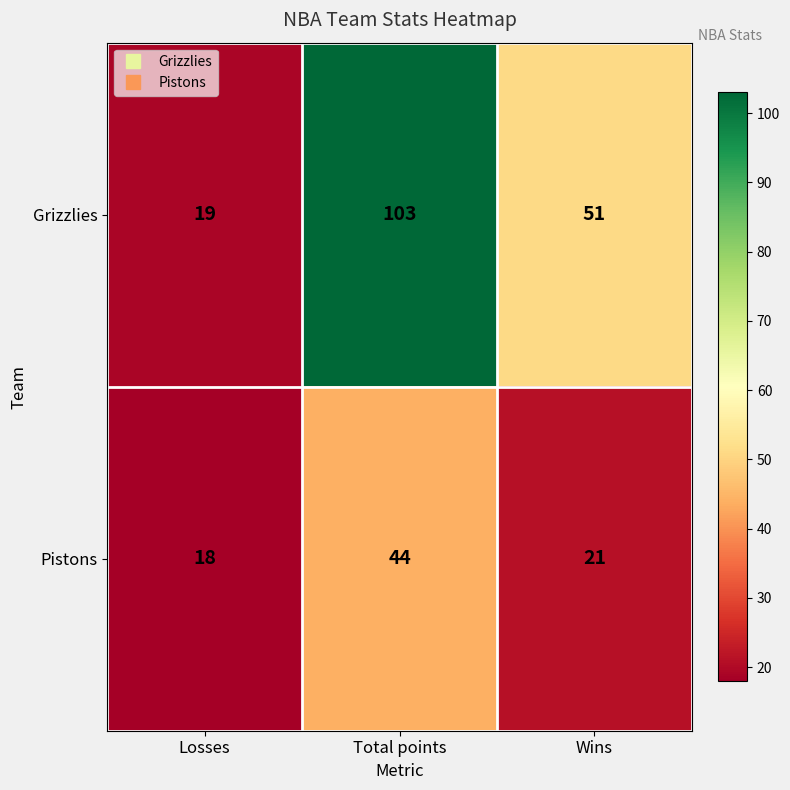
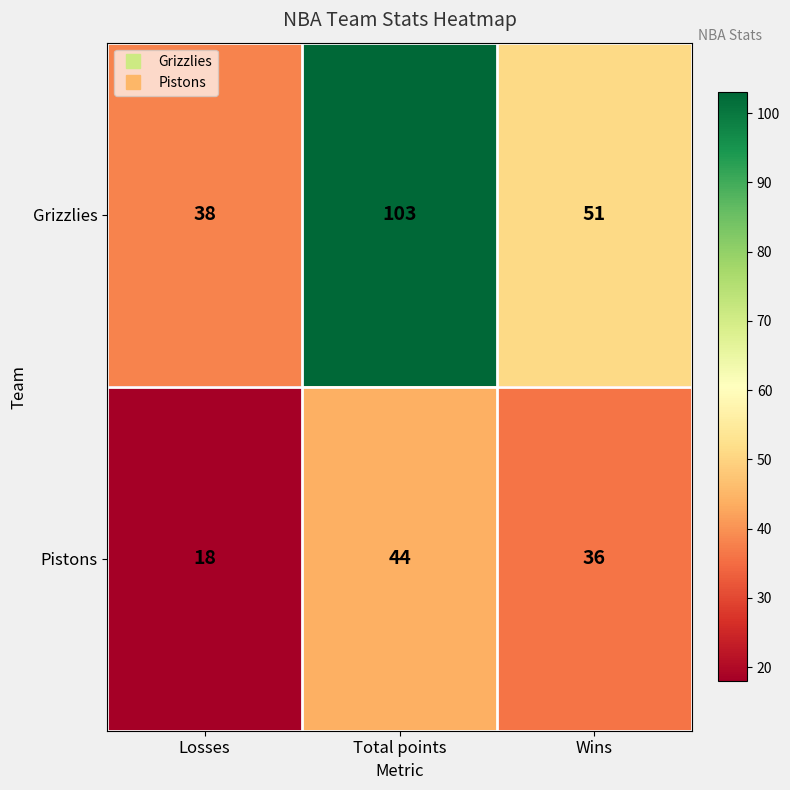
Grizzlies, Losses: 19 -> 38
Pistons, Wins: 21 -> 36
